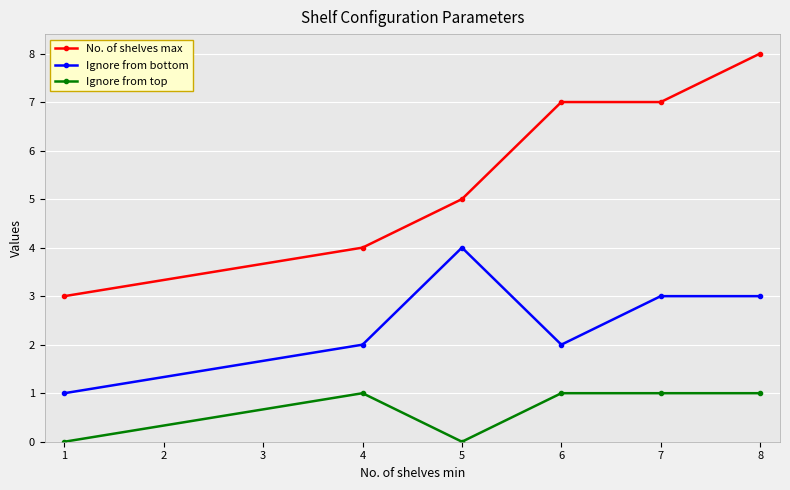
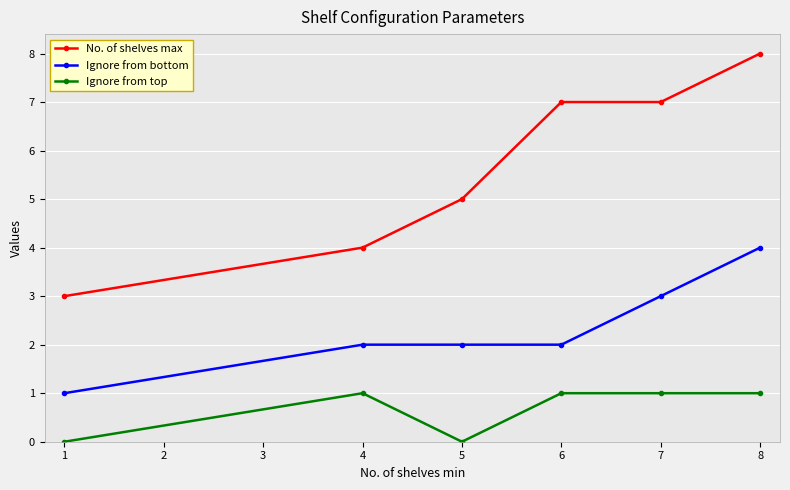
Ignore from bottom, 5: 4 -> 2
Ignore from bottom, 8: 3 -> 4
